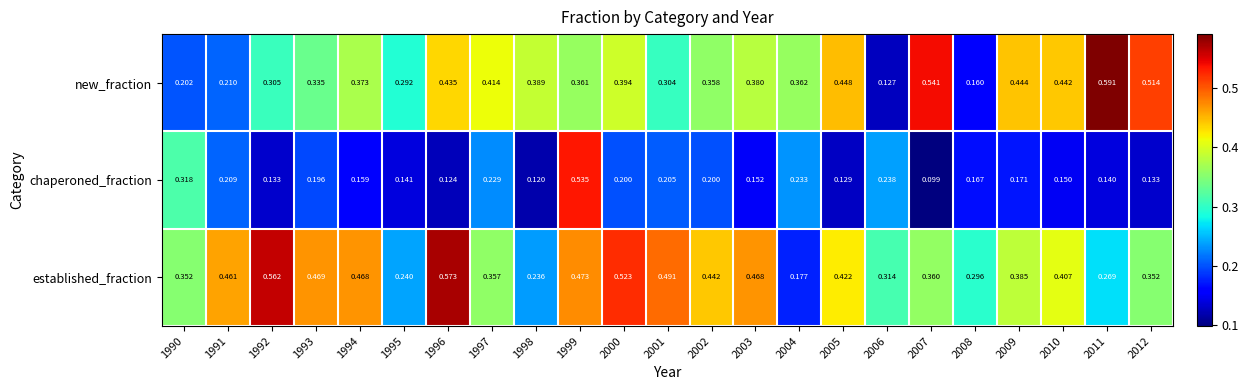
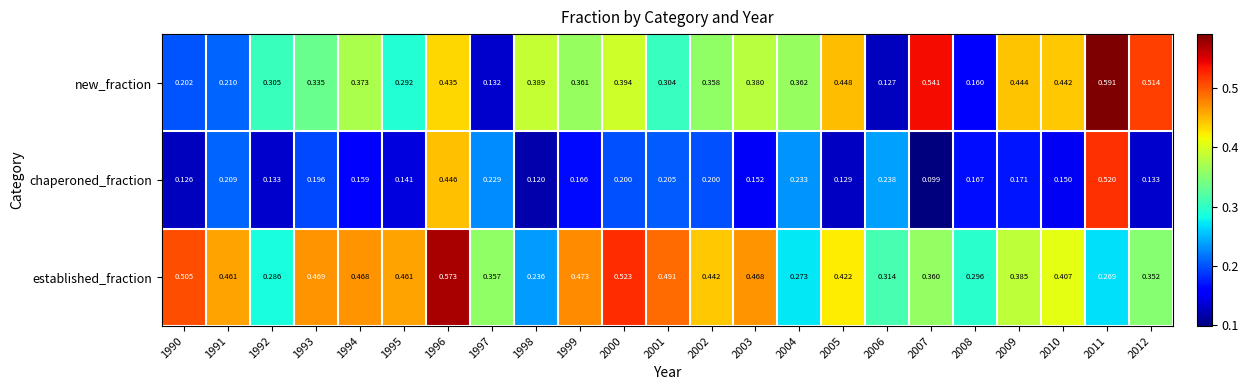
new_fraction, 1997: 0.414 -> 0.132
chaperoned_fraction, 1990: 0.318 -> 0.126
chaperoned_fraction, 1996: 0.124 -> 0.446
chaperoned_fraction, 1999: 0.535 -> 0.166
chaperoned_fraction, 2011: 0.140 -> 0.520
established_fraction, 1990: 0.352 -> 0.505
established_fraction, 1992: 0.562 -> 0.286
established_fraction, 1995: 0.240 -> 0.461
established_fraction, 2004: 0.177 -> 0.273
